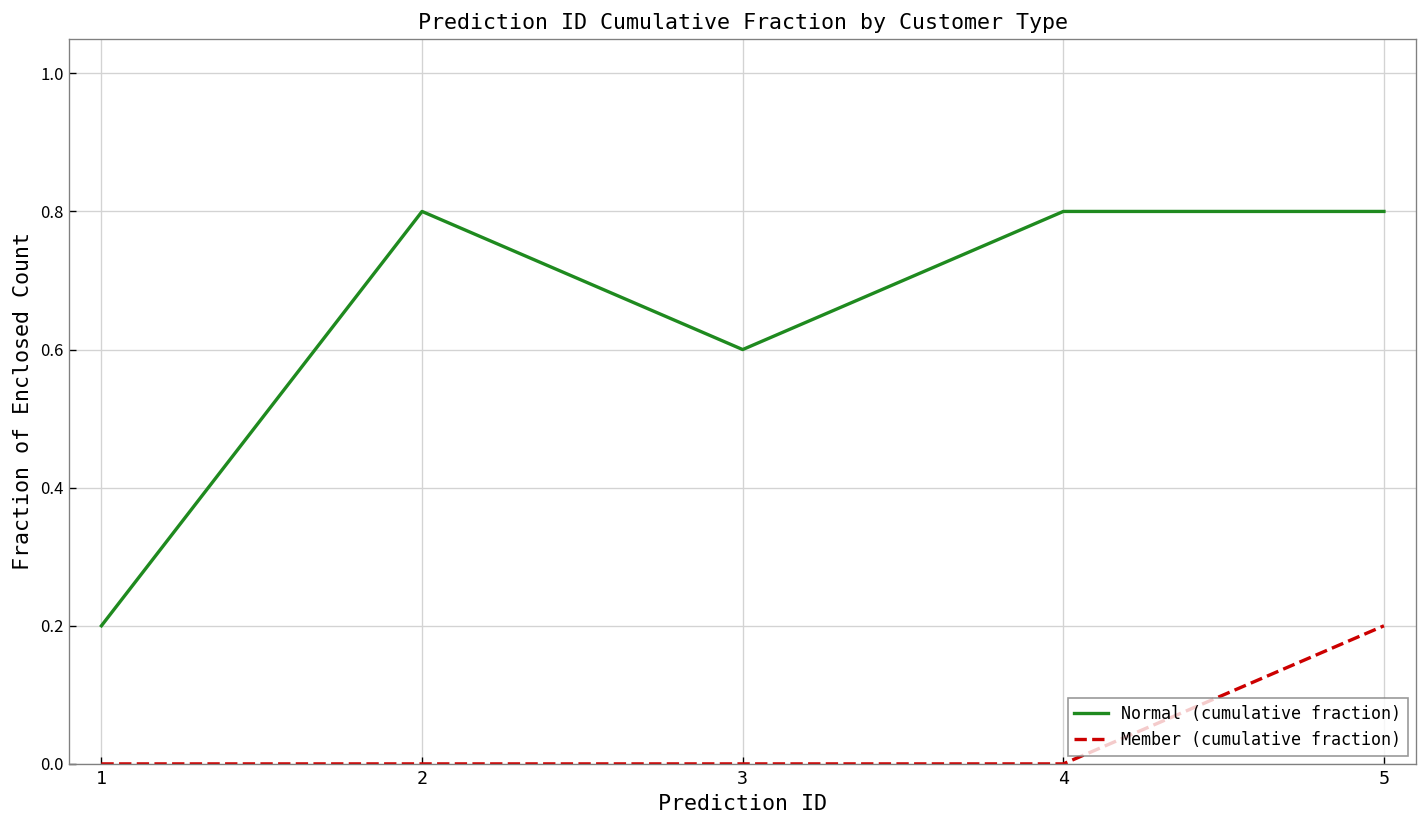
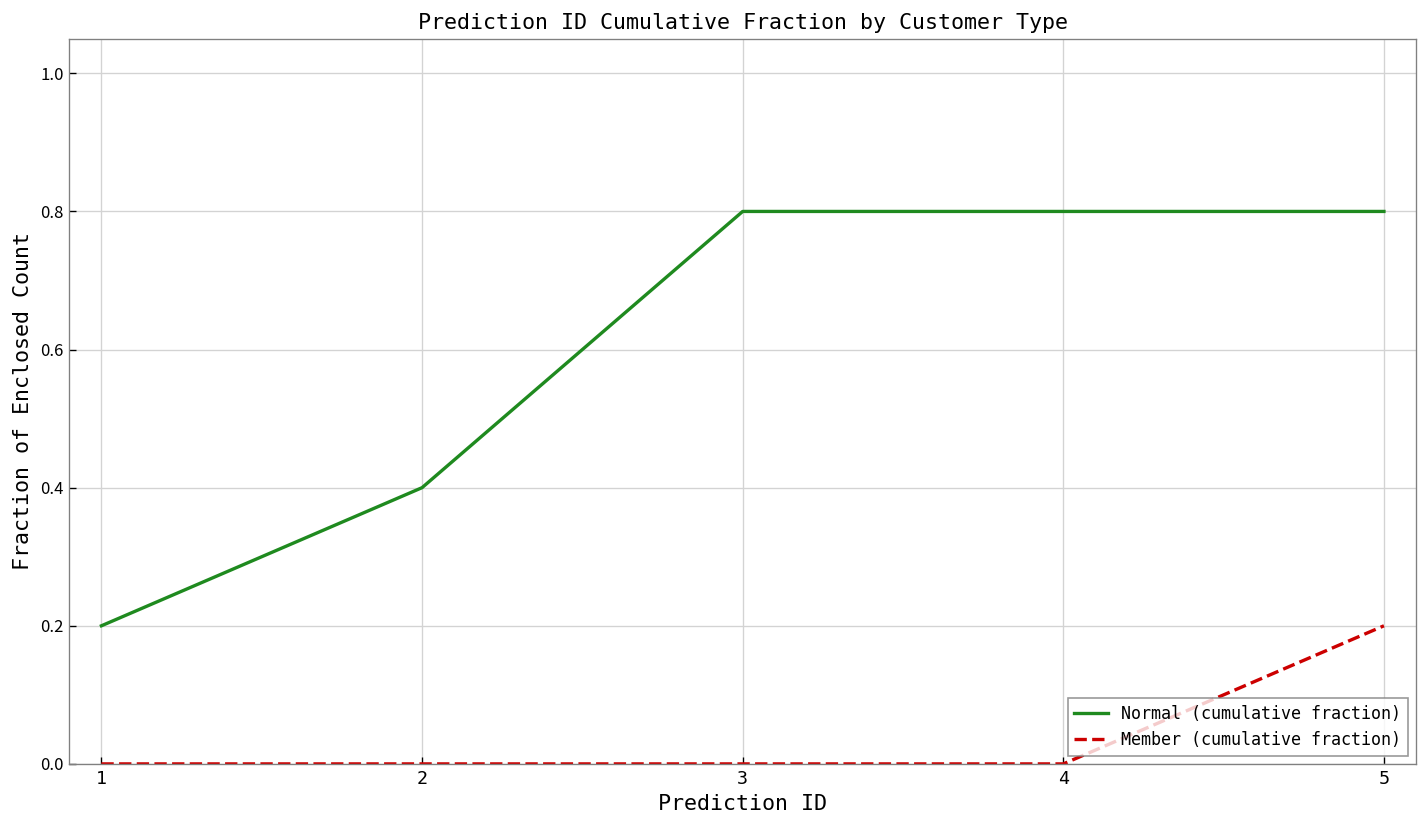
Normal (cumulative fraction), 2: 0.80 -> 0.40
Normal (cumulative fraction), 3: 0.60 -> 0.80
